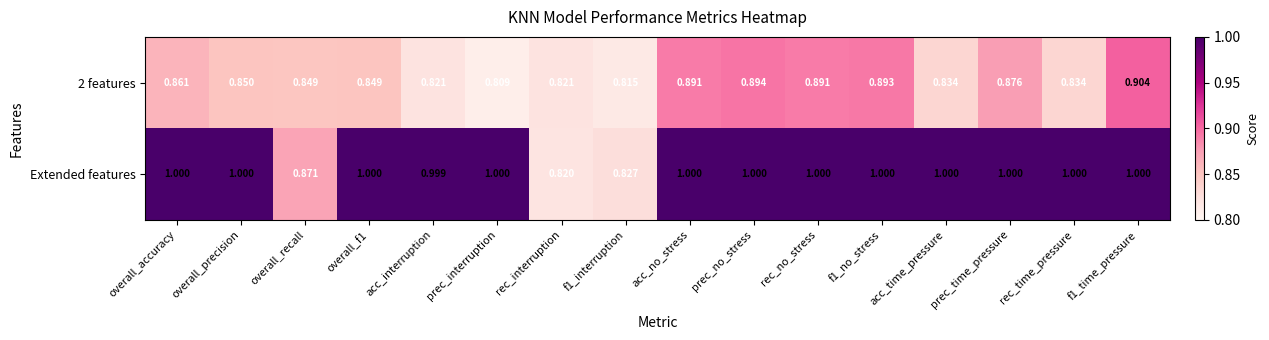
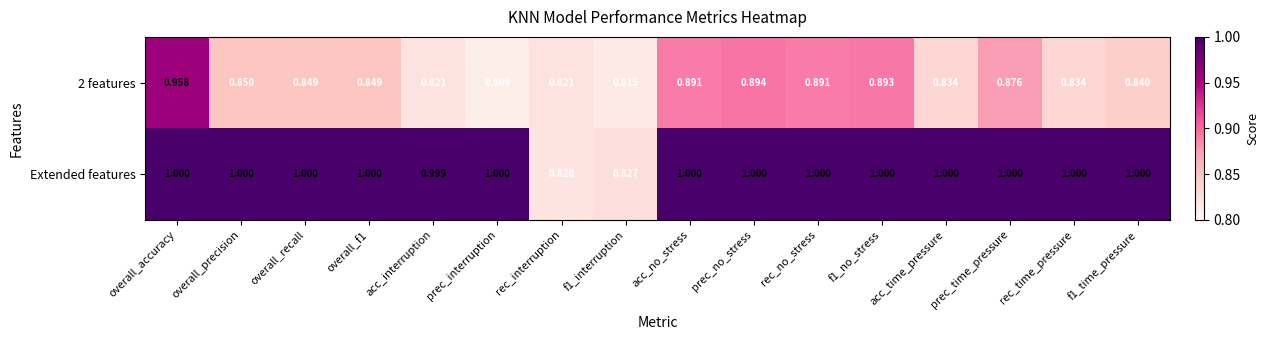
2 features, overall_accuracy: 0.861 -> 0.958
2 features, f1_time_pressure: 0.904 -> 0.840
Extended features, overall_recall: 0.871 -> 1.000
